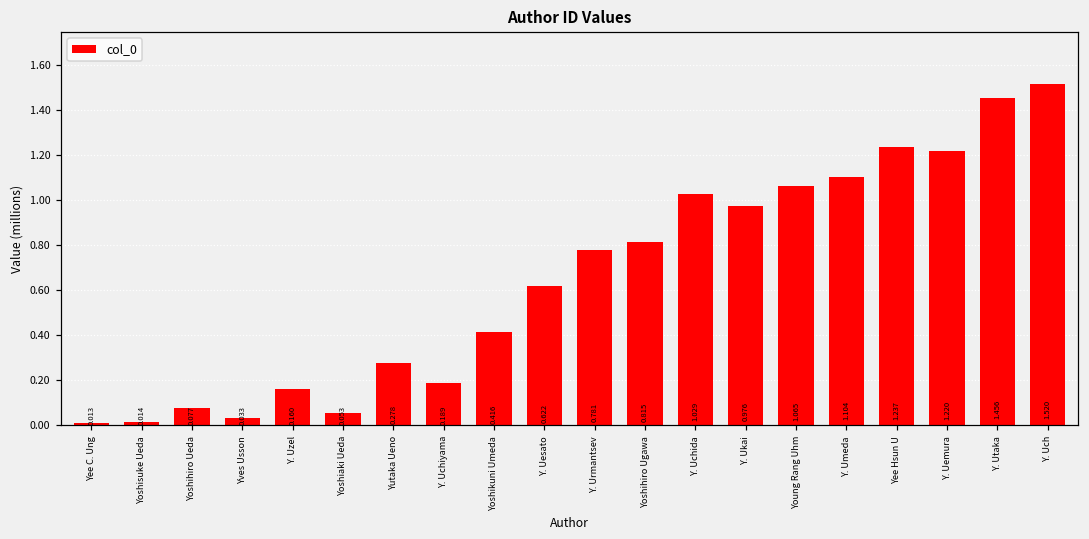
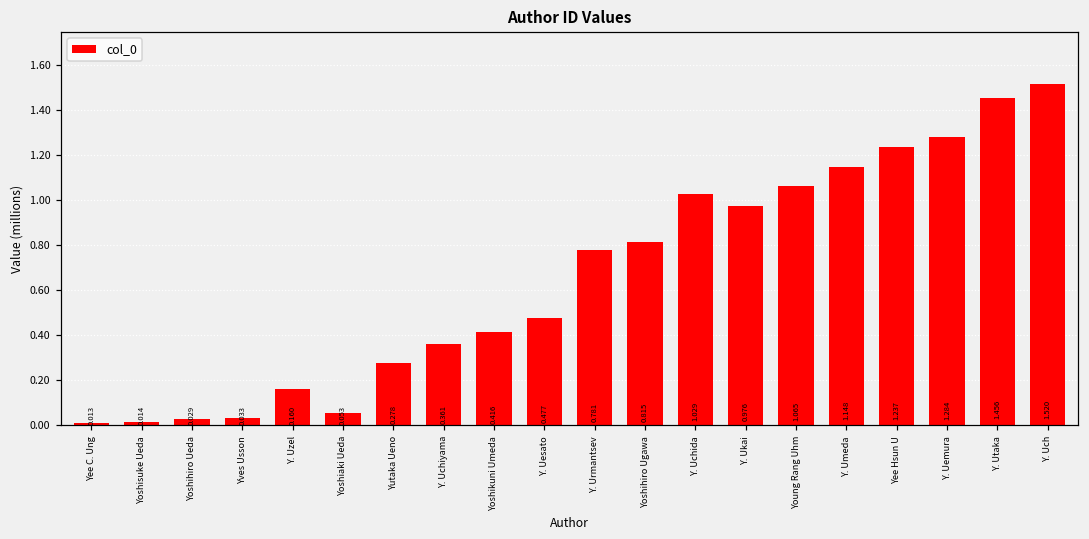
Yoshihiro Ueda: 0.077 -> 0.029
Y. Uchiyama: 0.189 -> 0.361
Y. Uesato: 0.622 -> 0.477
Y. Umeda: 1.104 -> 1.148
Y. Uemura: 1.220 -> 1.284
